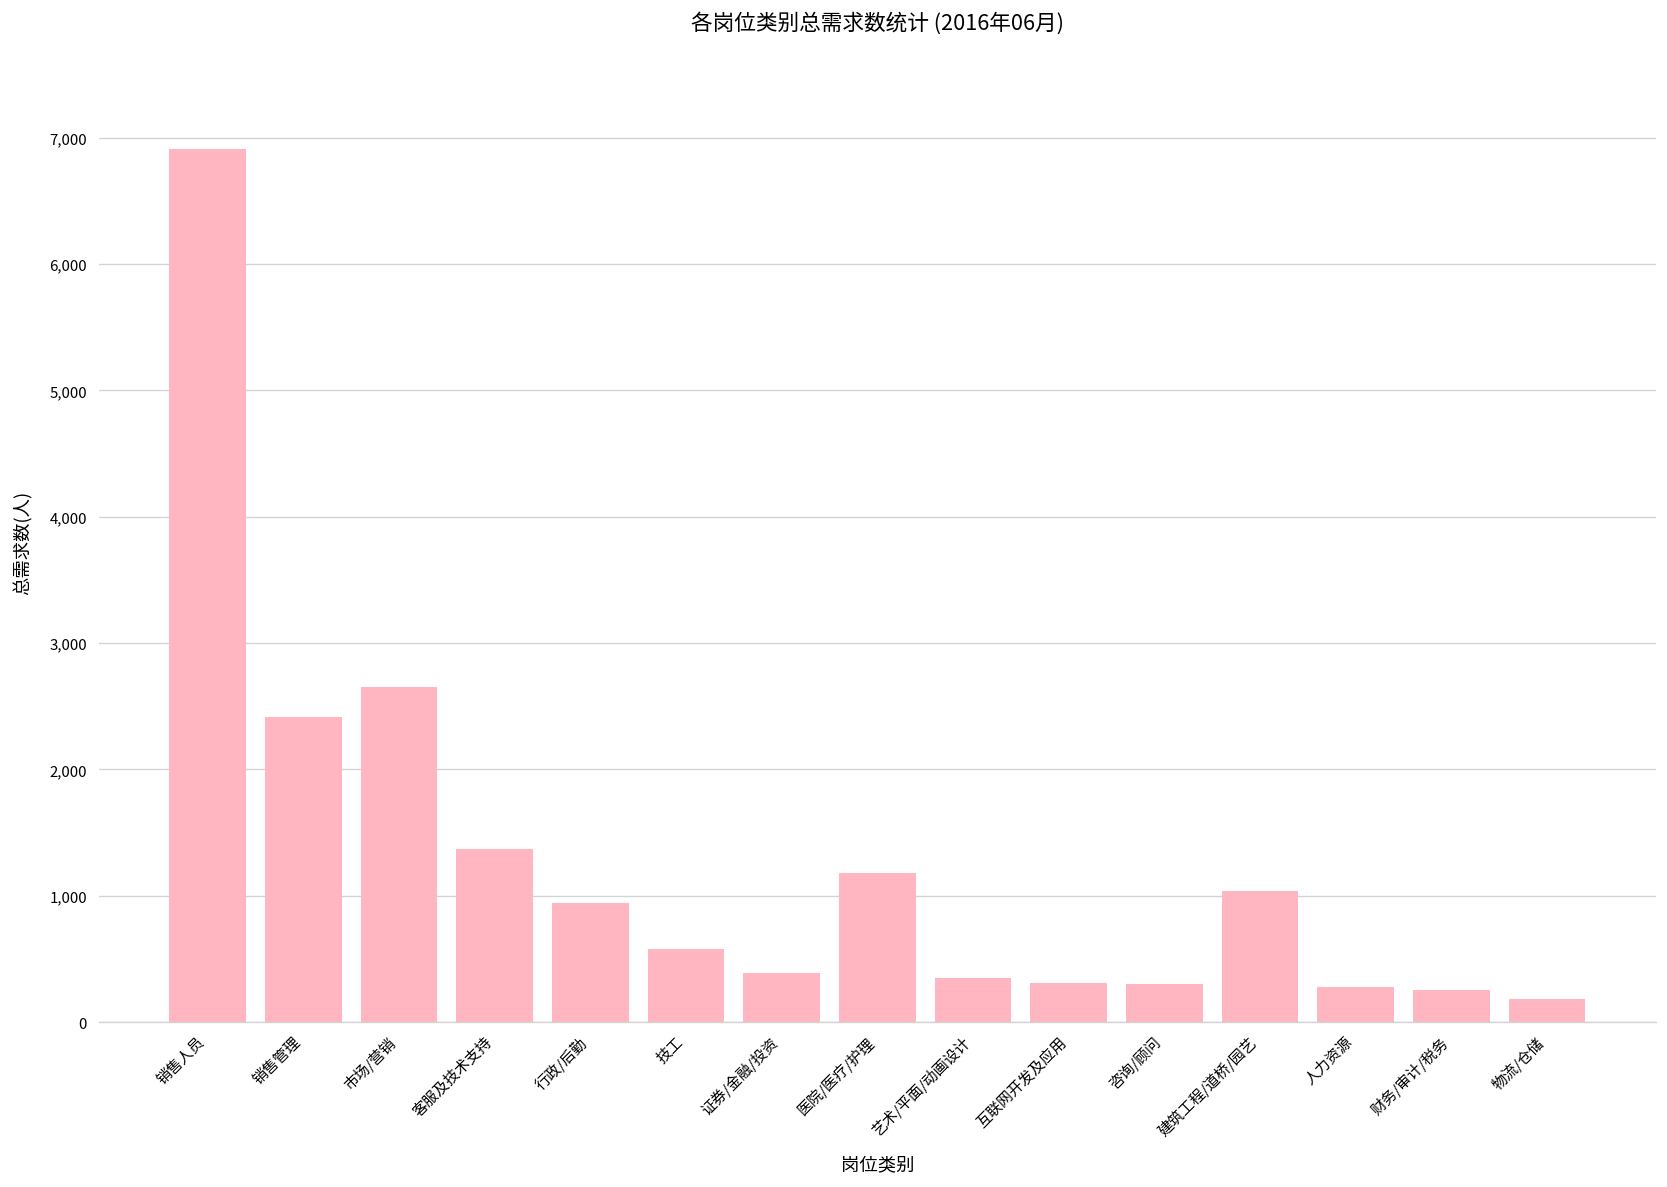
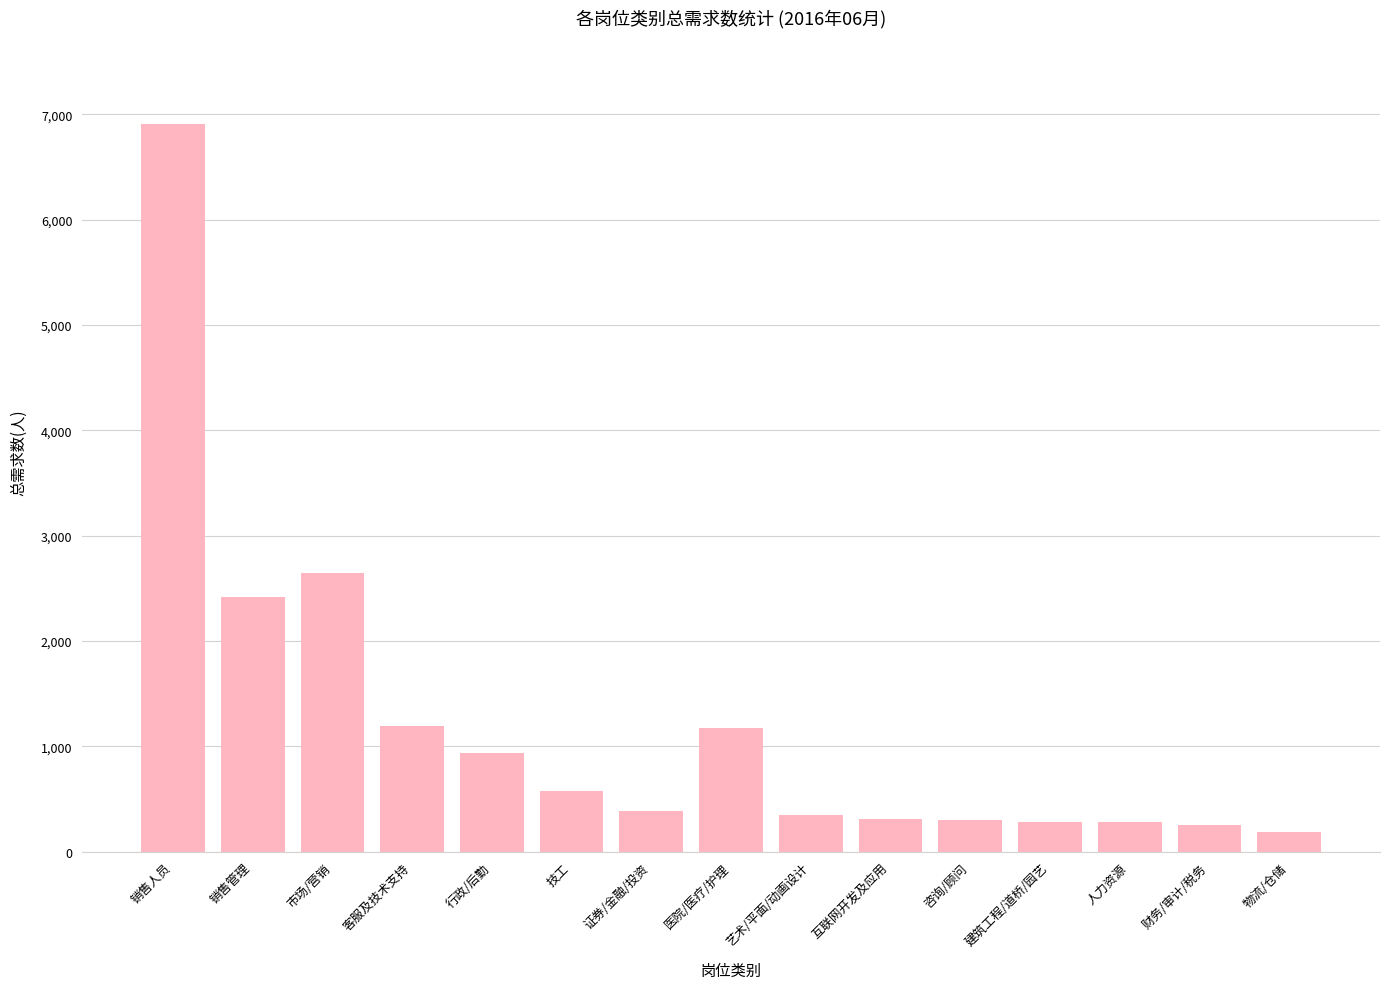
客服及技术支持: 1,370 -> 1,190
建筑工程/道桥/园艺: 1,040 -> 280
